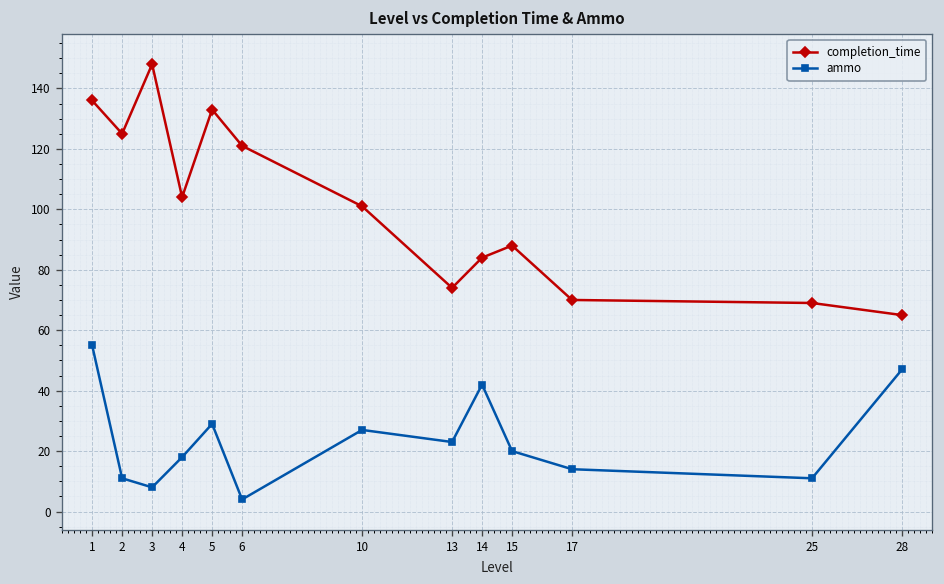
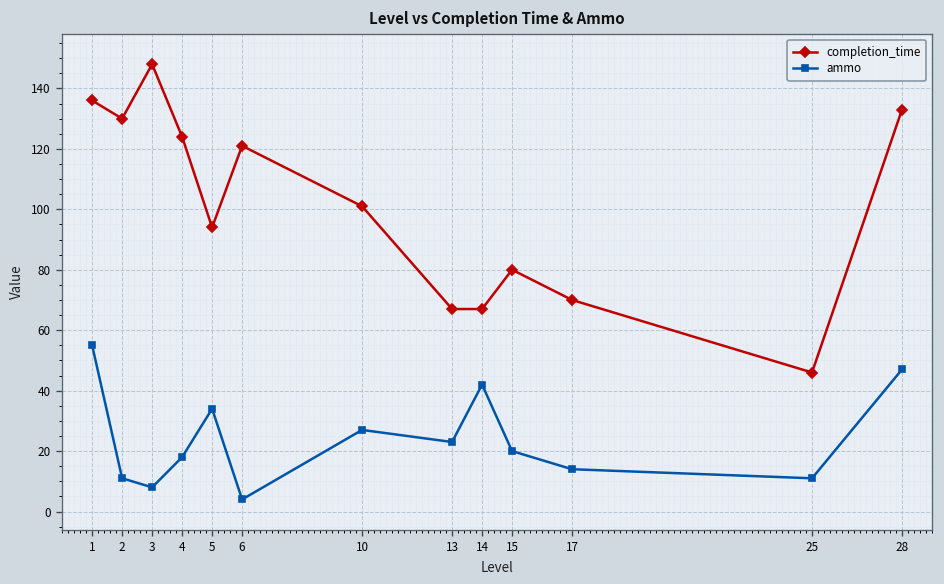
completion_time, 2: 125 -> 130
completion_time, 4: 104 -> 124
completion_time, 5: 133 -> 94
ammo, 5: 29 -> 34
completion_time, 13: 74 -> 67
completion_time, 14: 84 -> 67
completion_time, 15: 88 -> 80
completion_time, 25: 69 -> 46
completion_time, 28: 65 -> 133
